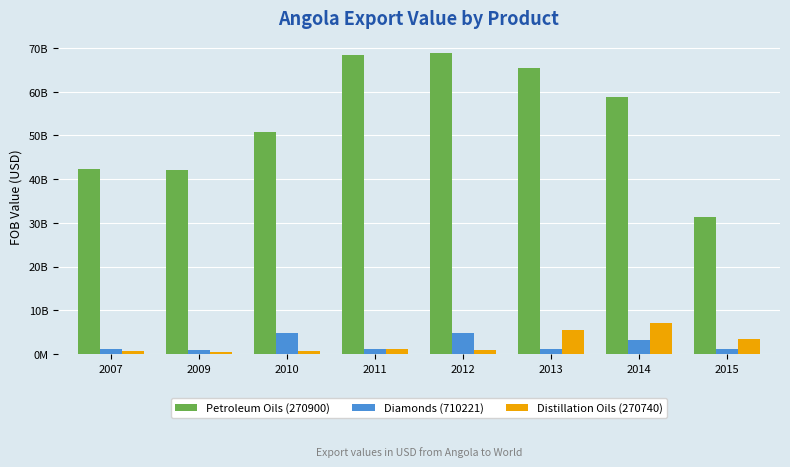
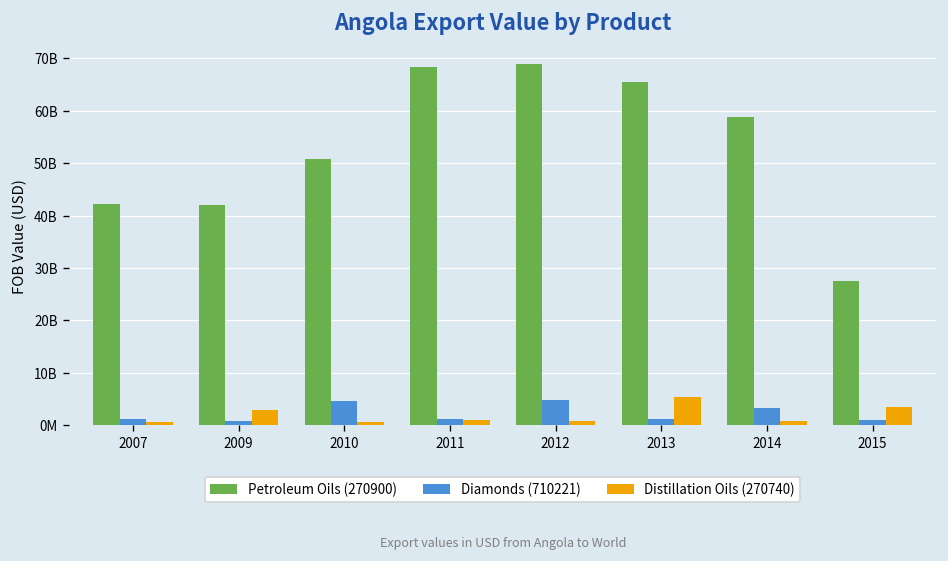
Distillation Oils (270740), 2009: 1000000000 -> 3000000000
Distillation Oils (270740), 2014: 7000000000 -> 1000000000
Petroleum Oils (270900), 2015: 31000000000 -> 28000000000
